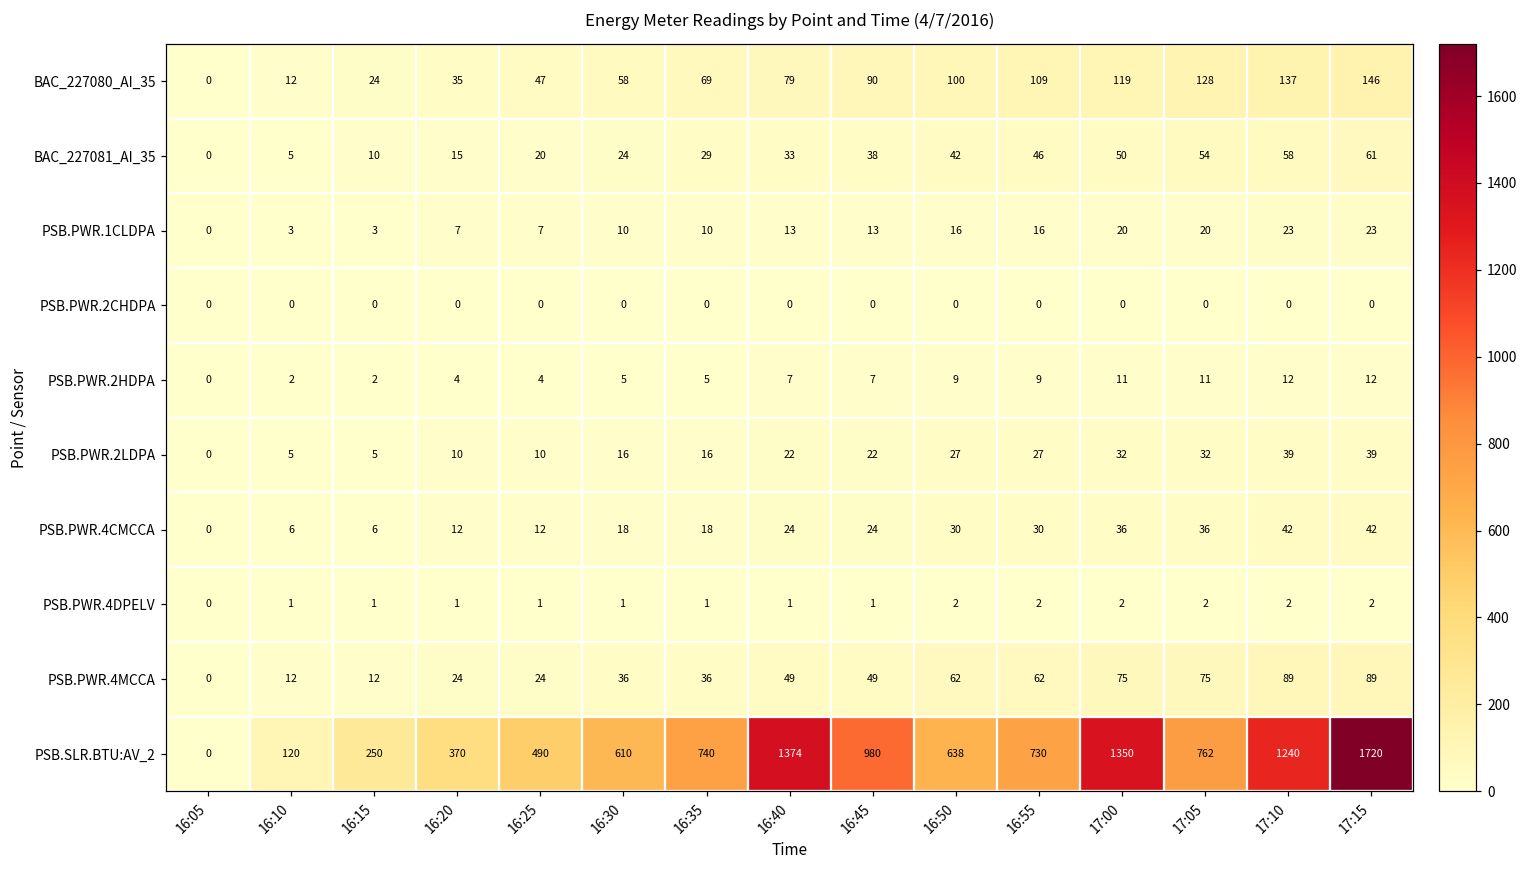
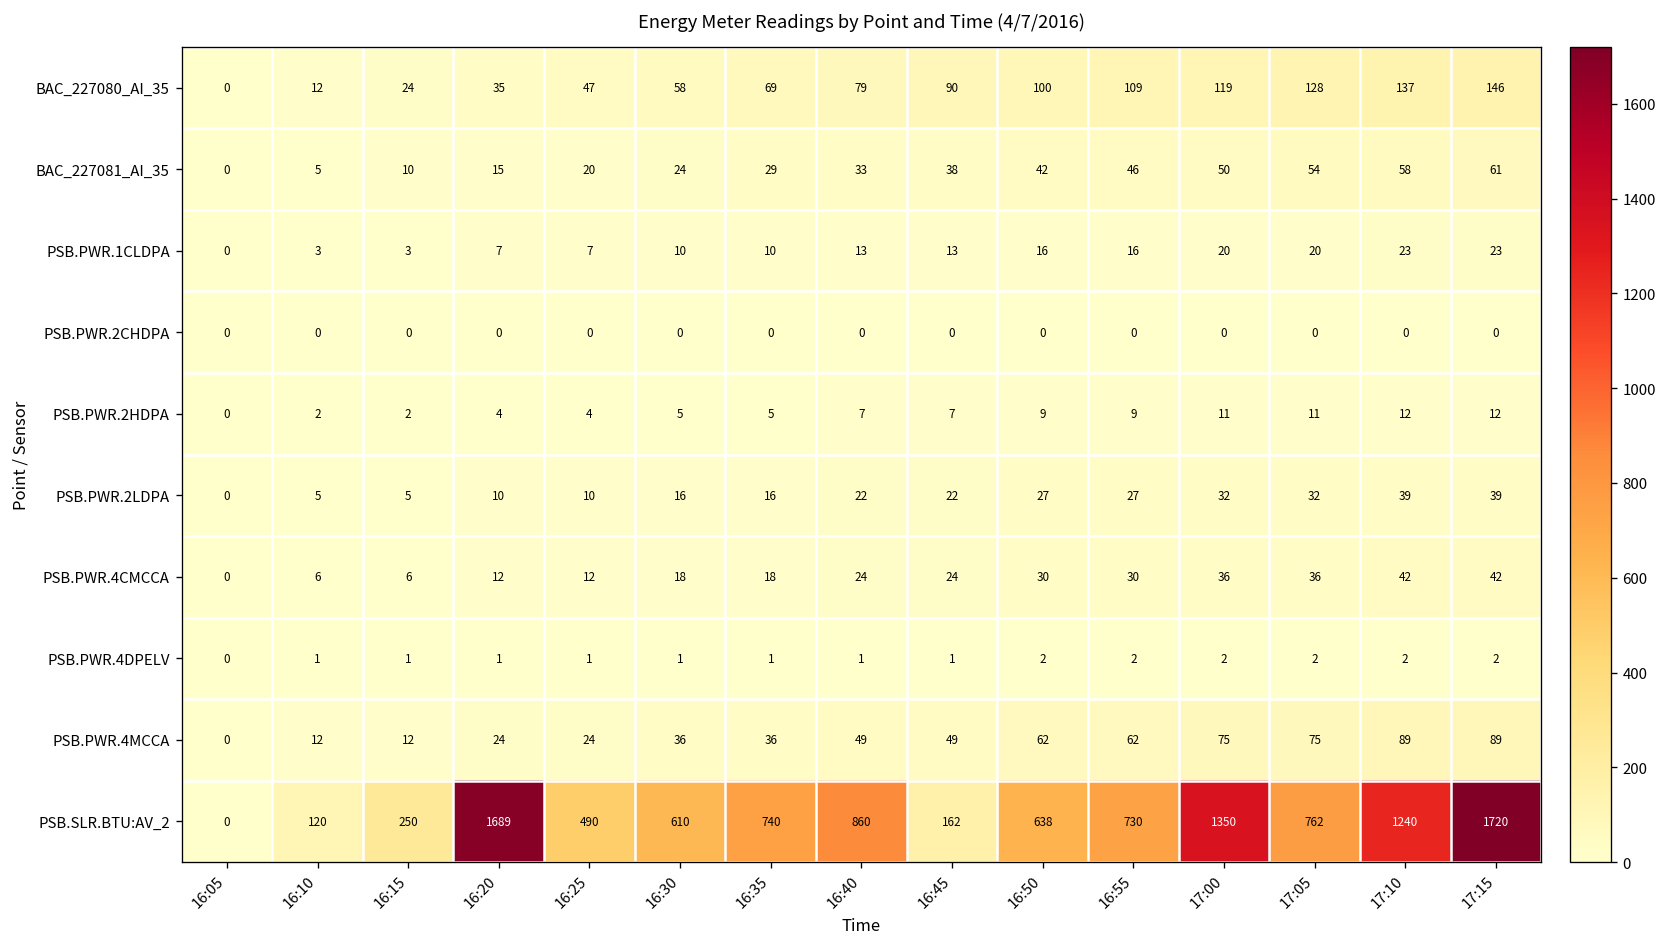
PSB.SLR.BTU:AV_2, 16:20: 370 -> 1689
PSB.SLR.BTU:AV_2, 16:40: 1374 -> 860
PSB.SLR.BTU:AV_2, 16:45: 980 -> 162
